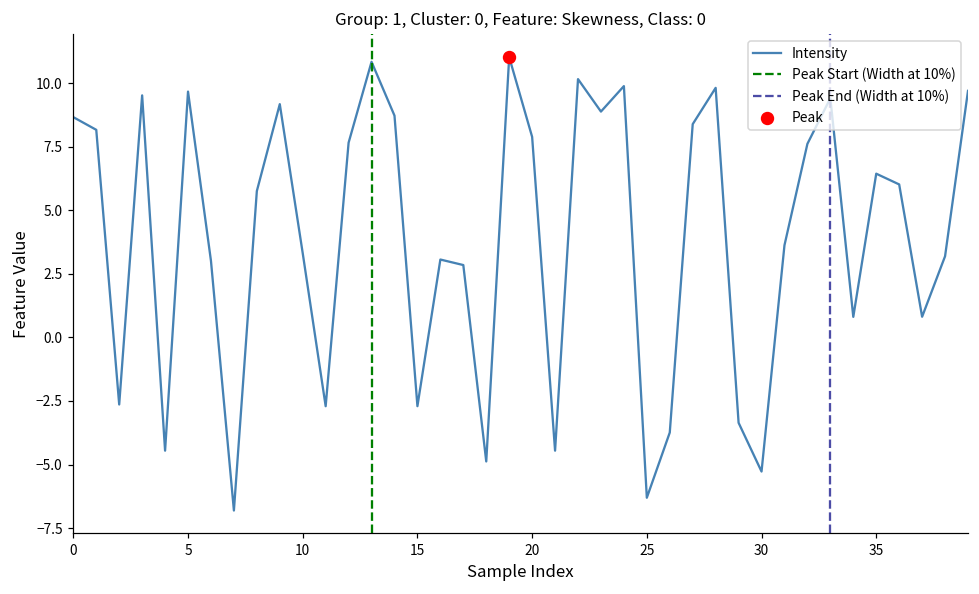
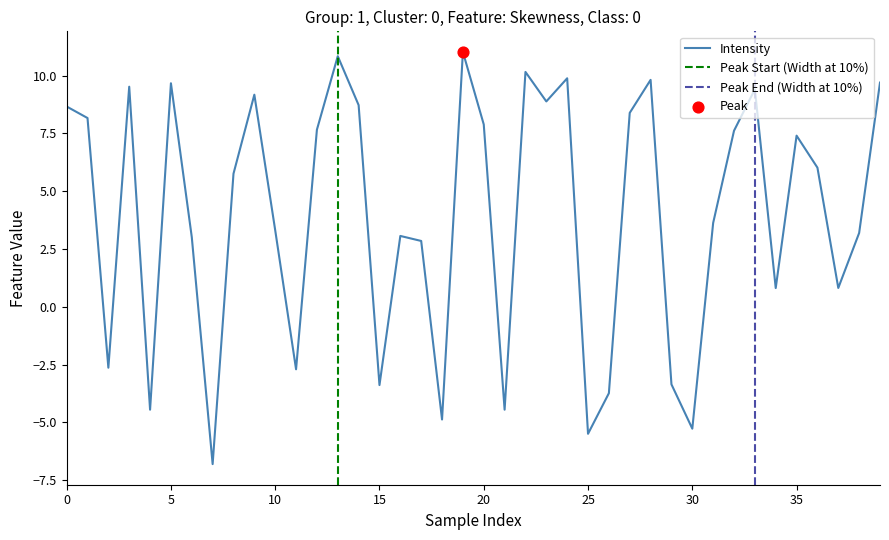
Intensity, 15: -2.7 -> -3.4
Intensity, 25: -6.3 -> -5.5
Intensity, 35: 6.4 -> 7.4
